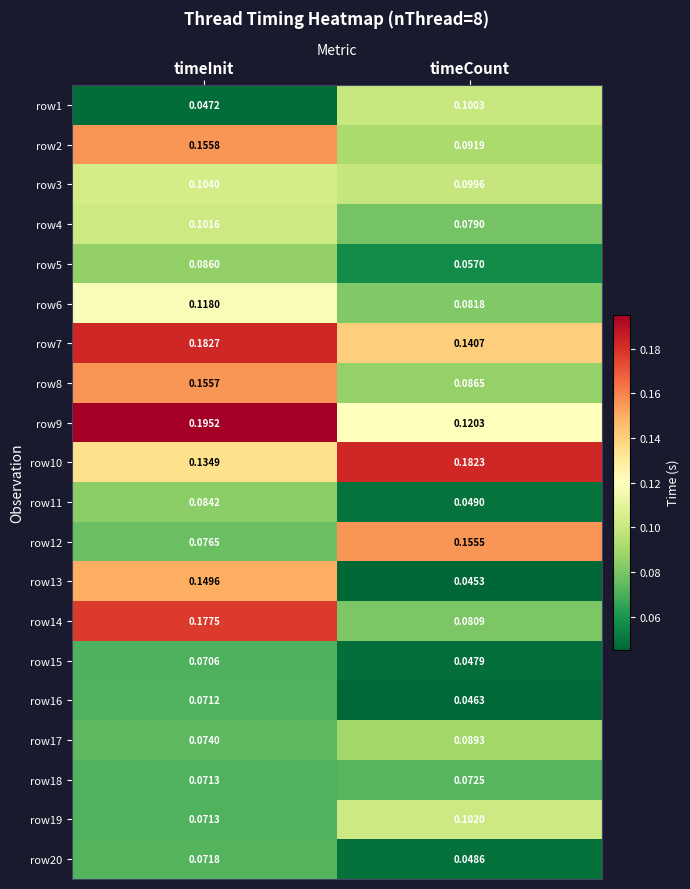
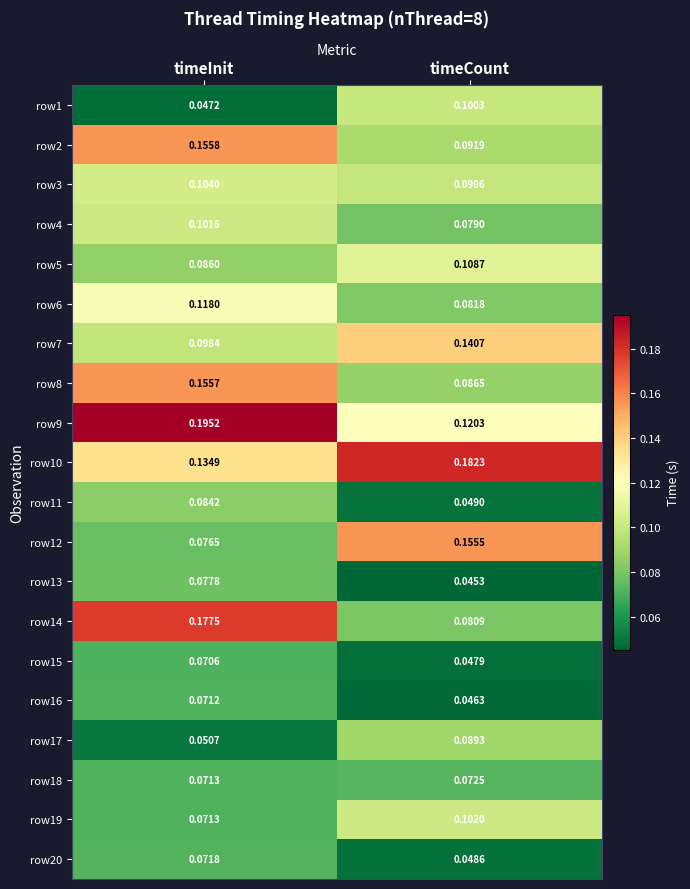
row5, timeCount: 0.0570 -> 0.1087
row7, timeInit: 0.1827 -> 0.0984
row13, timeInit: 0.1496 -> 0.0778
row17, timeInit: 0.0740 -> 0.0507
